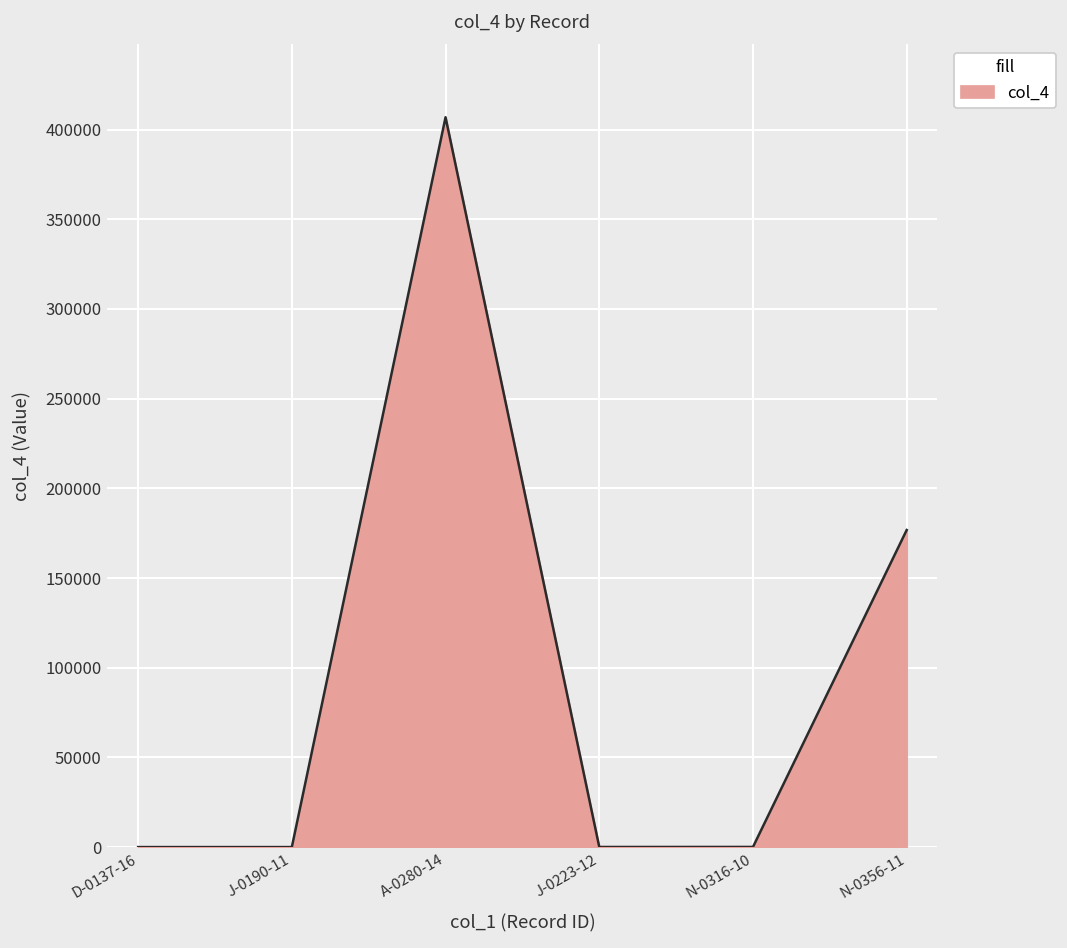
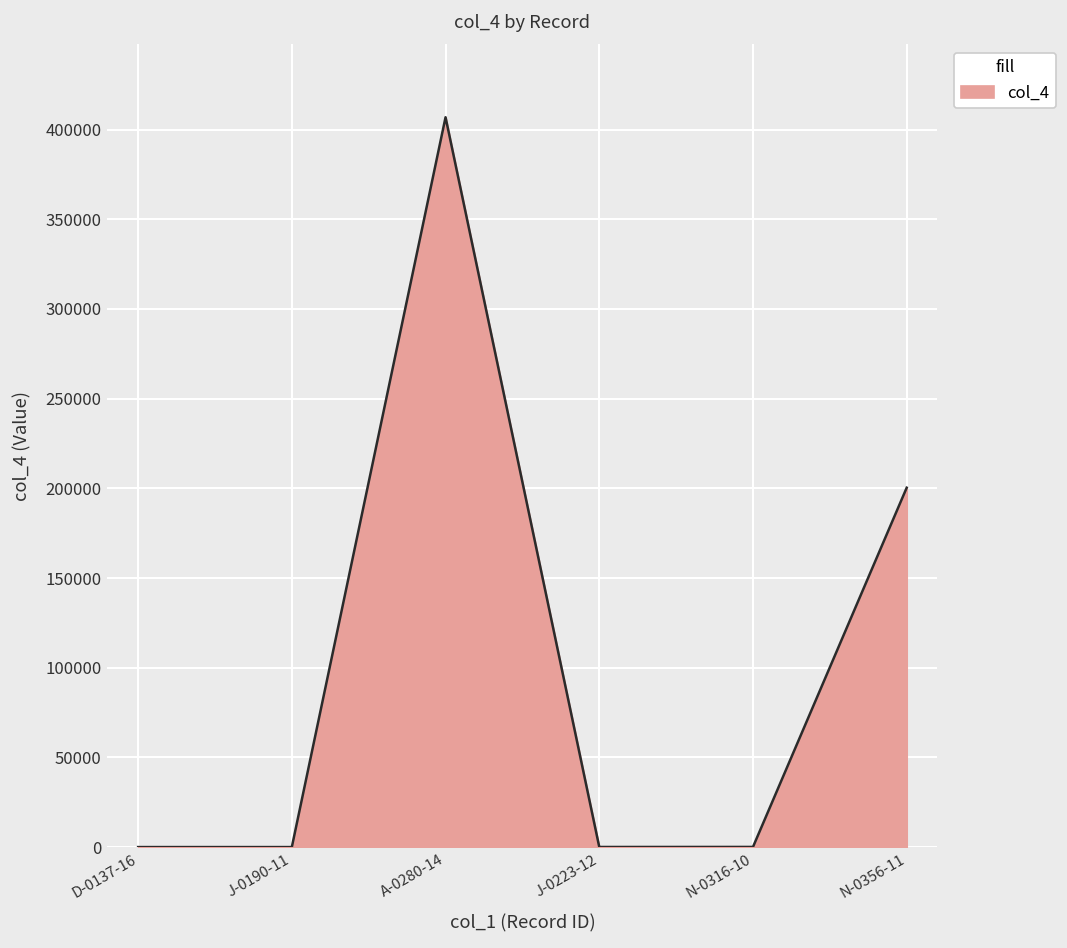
N-0356-11: 177000 -> 200000
